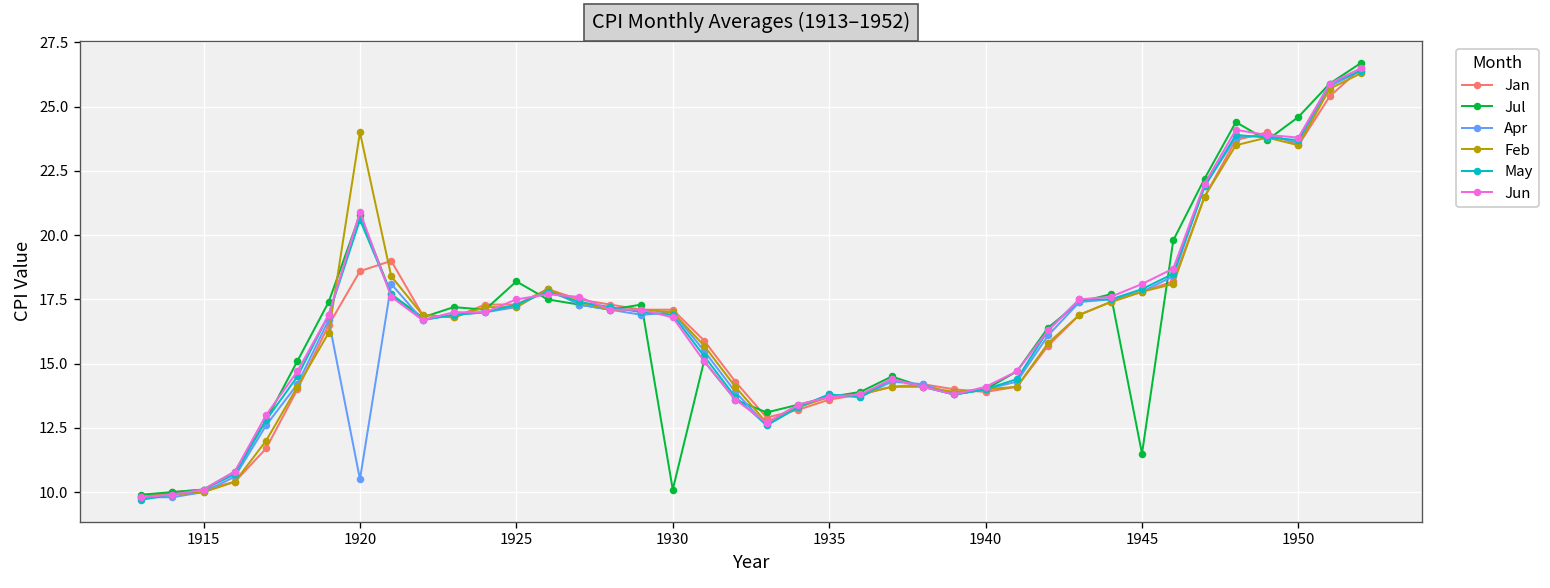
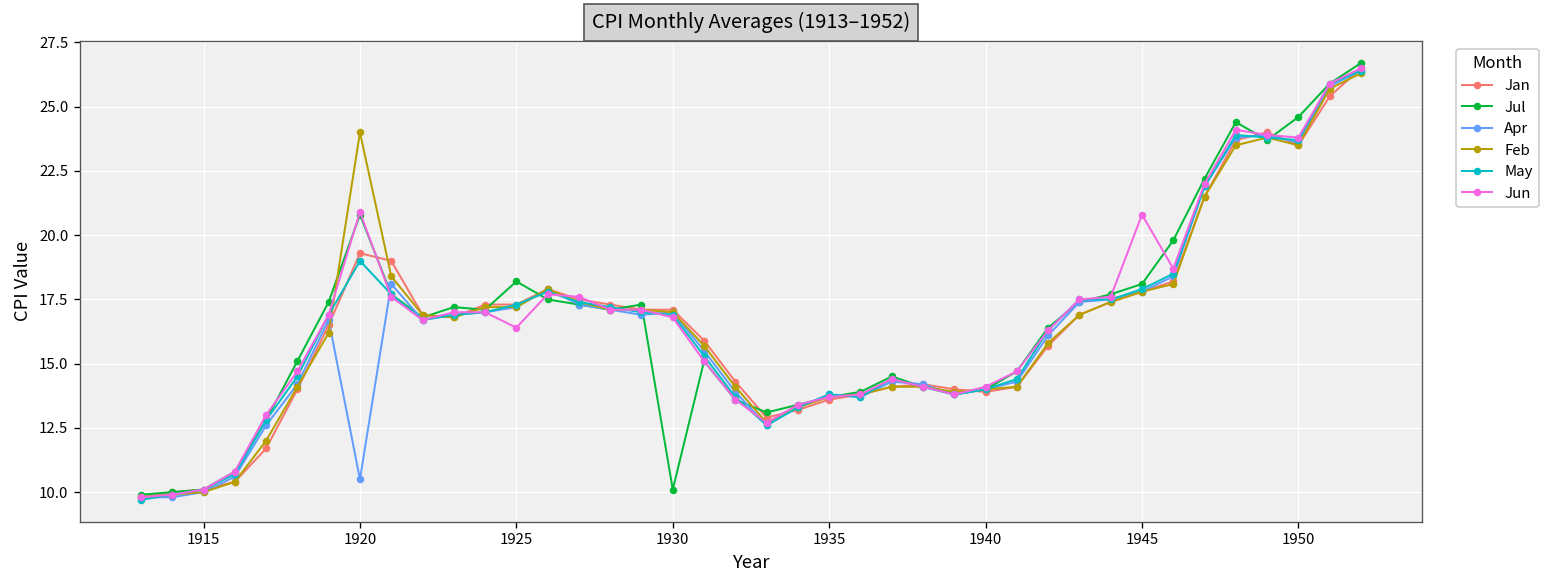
Jan, 1920: 18.6 -> 19.3
May, 1920: 20.6 -> 19.0
Jun, 1925: 17.5 -> 16.4
Jul, 1945: 11.5 -> 18.1
Jun, 1945: 18.1 -> 20.8
